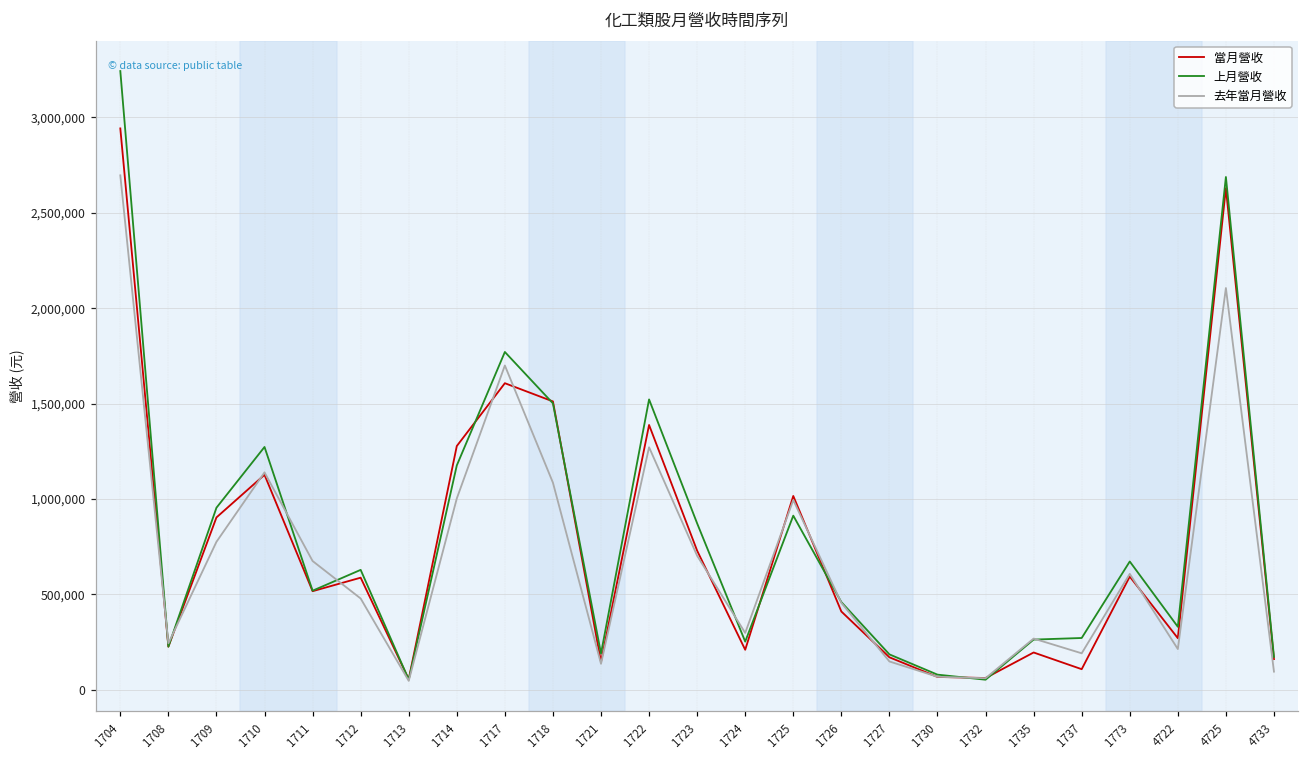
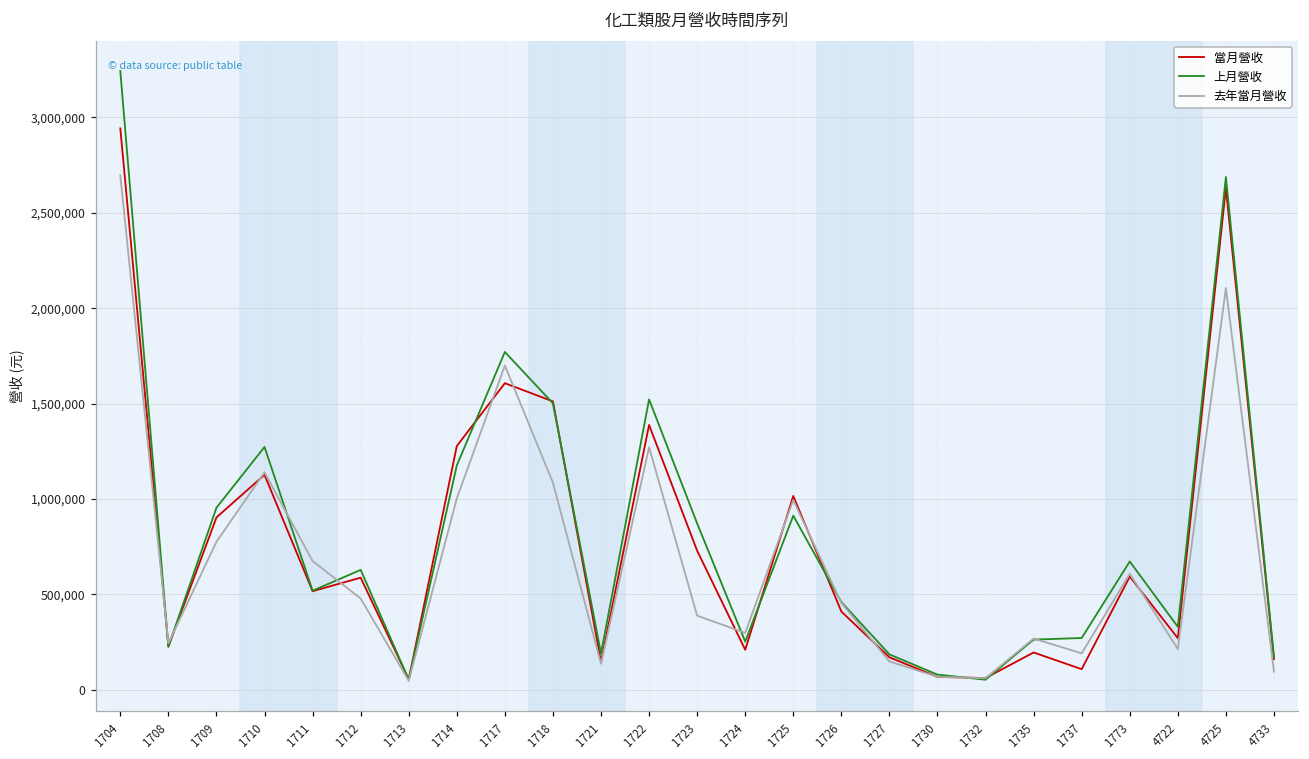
去年當月營收, 1723: 700,000 -> 390,000
